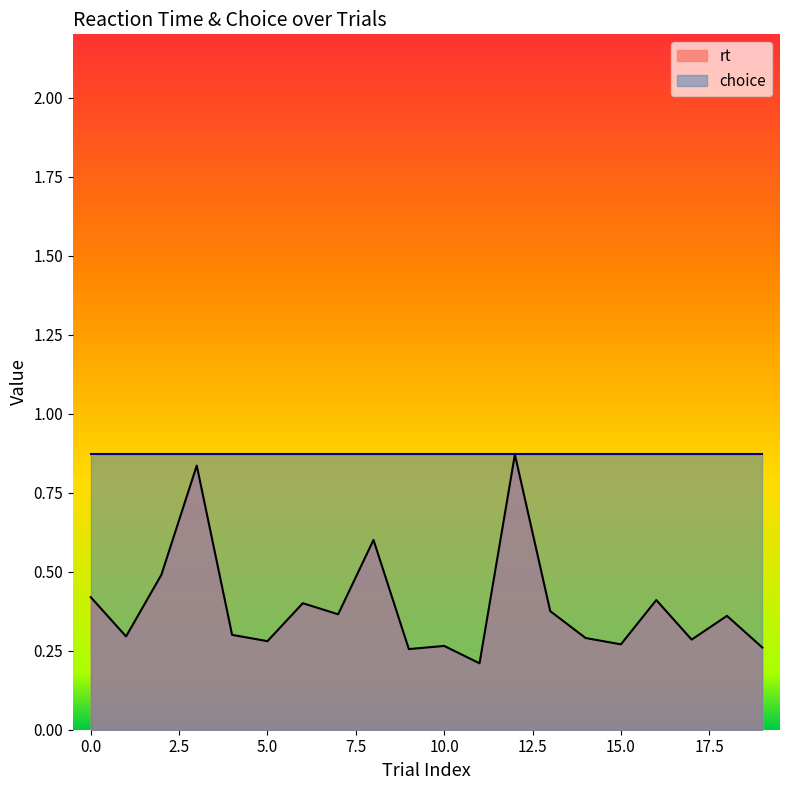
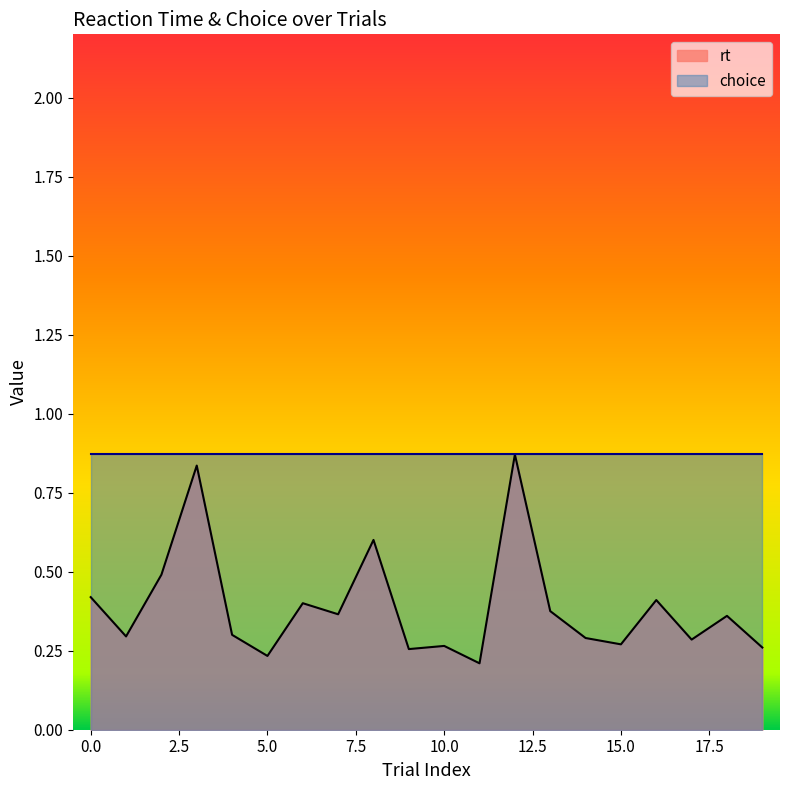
rt, 5.0: 0.28 -> 0.23
